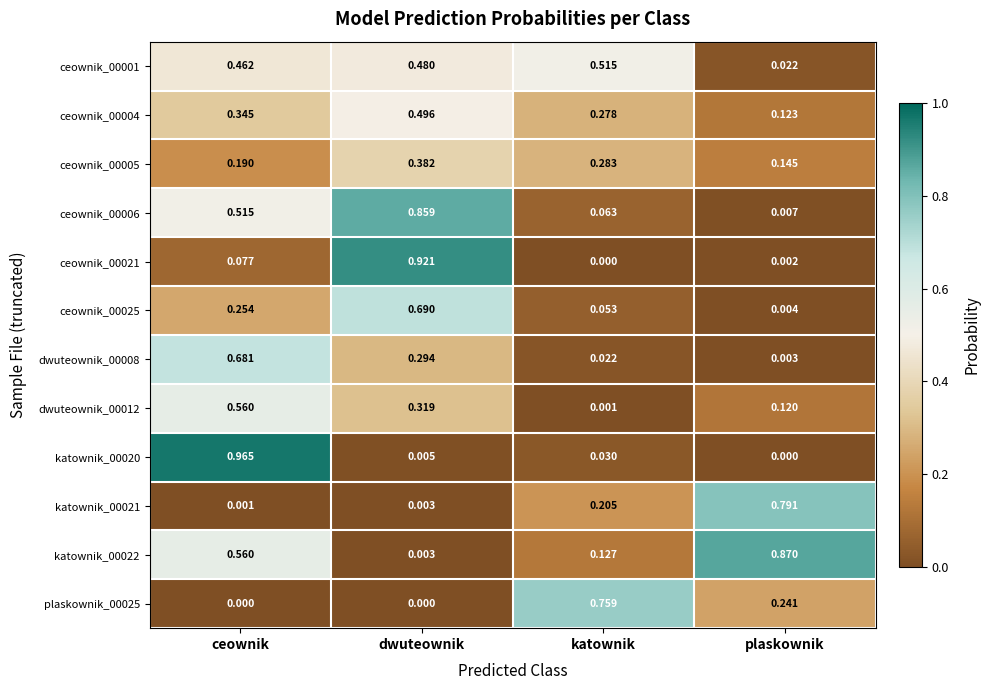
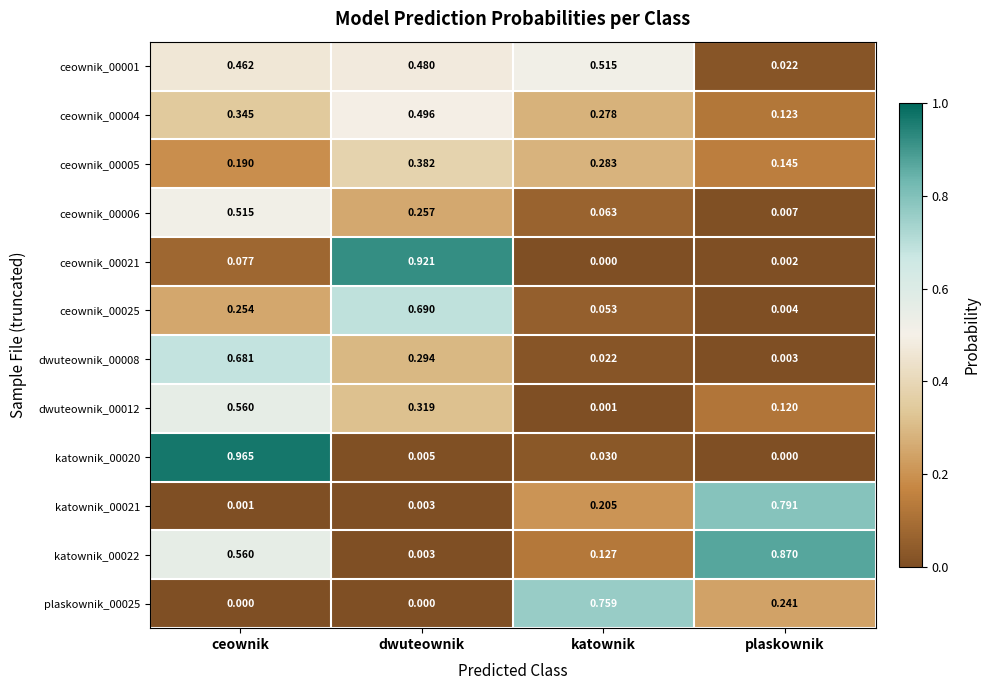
ceownik_00006, dwuteownik: 0.859 -> 0.257
